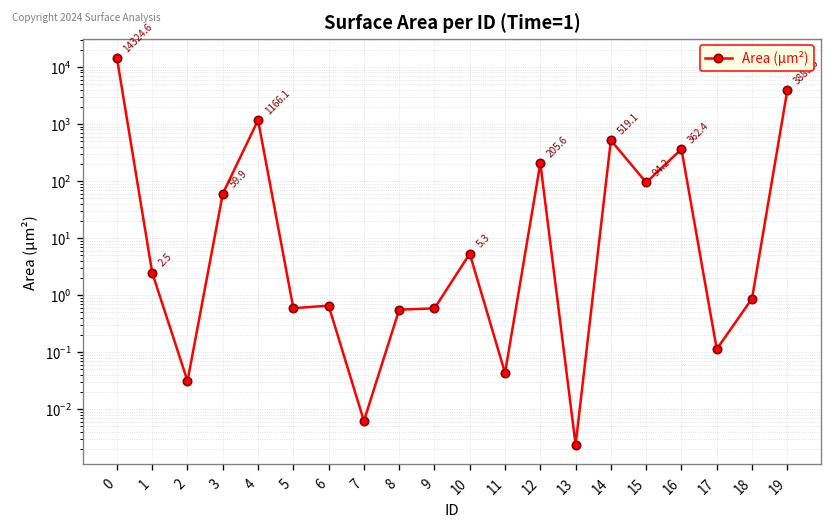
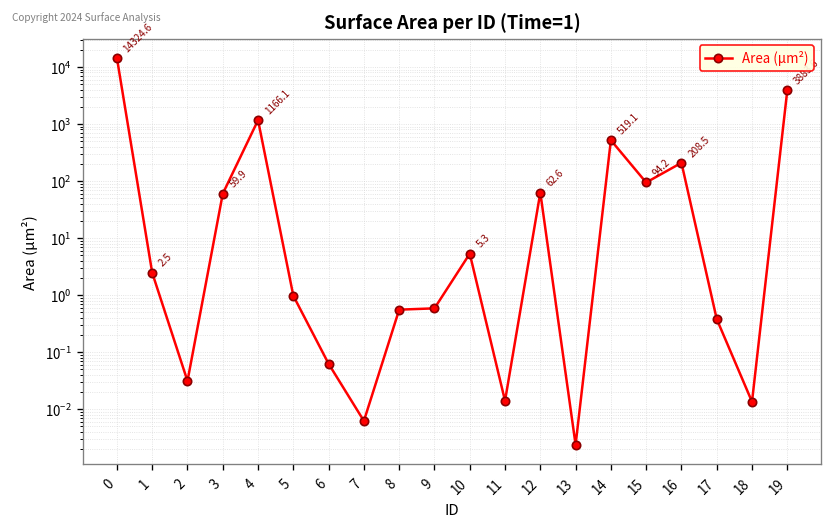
5: 0.6 -> 1.0
6: 0.7 -> 0.06
11: 0.04 -> 0.014
12: 205.6 -> 62.6
16: 362.4 -> 208.5
17: 0.11 -> 0.4
18: 0.9 -> 0.014
